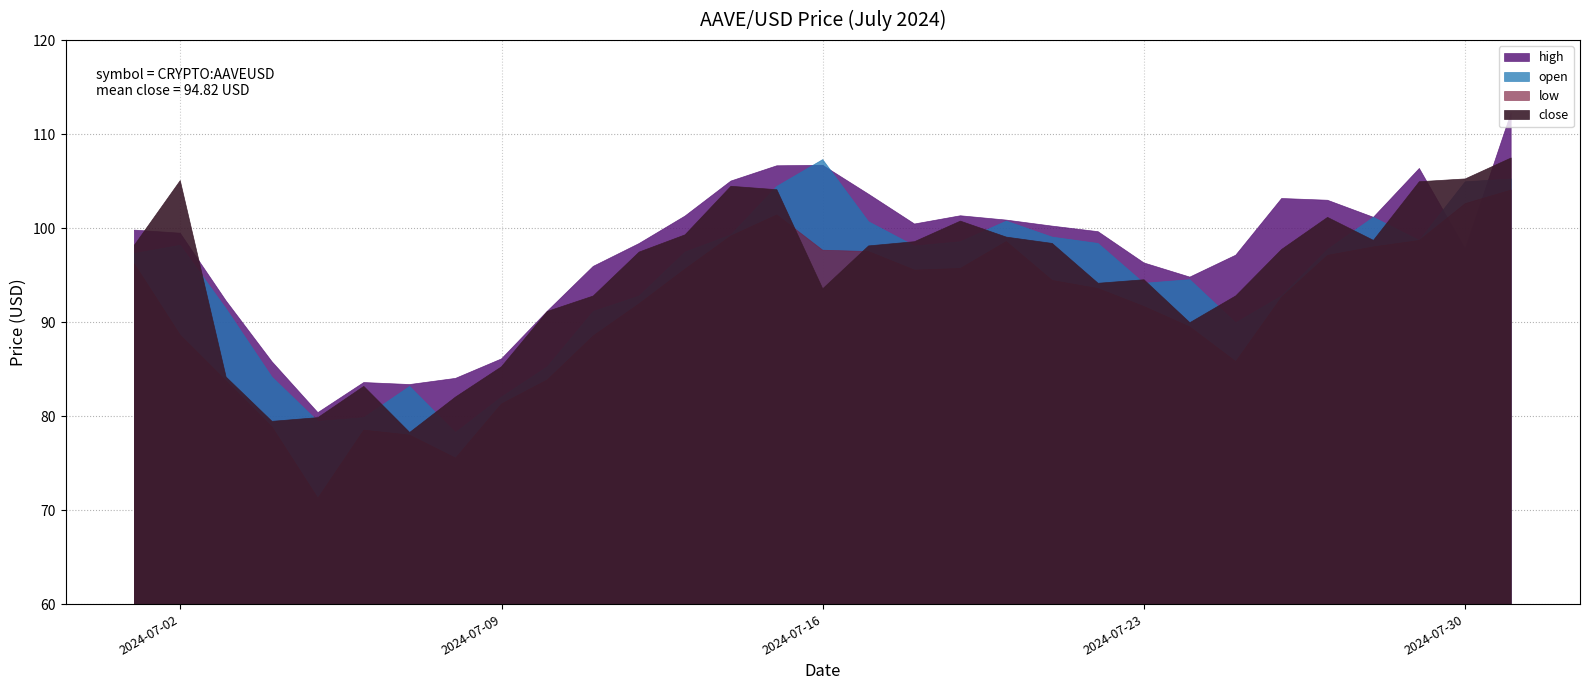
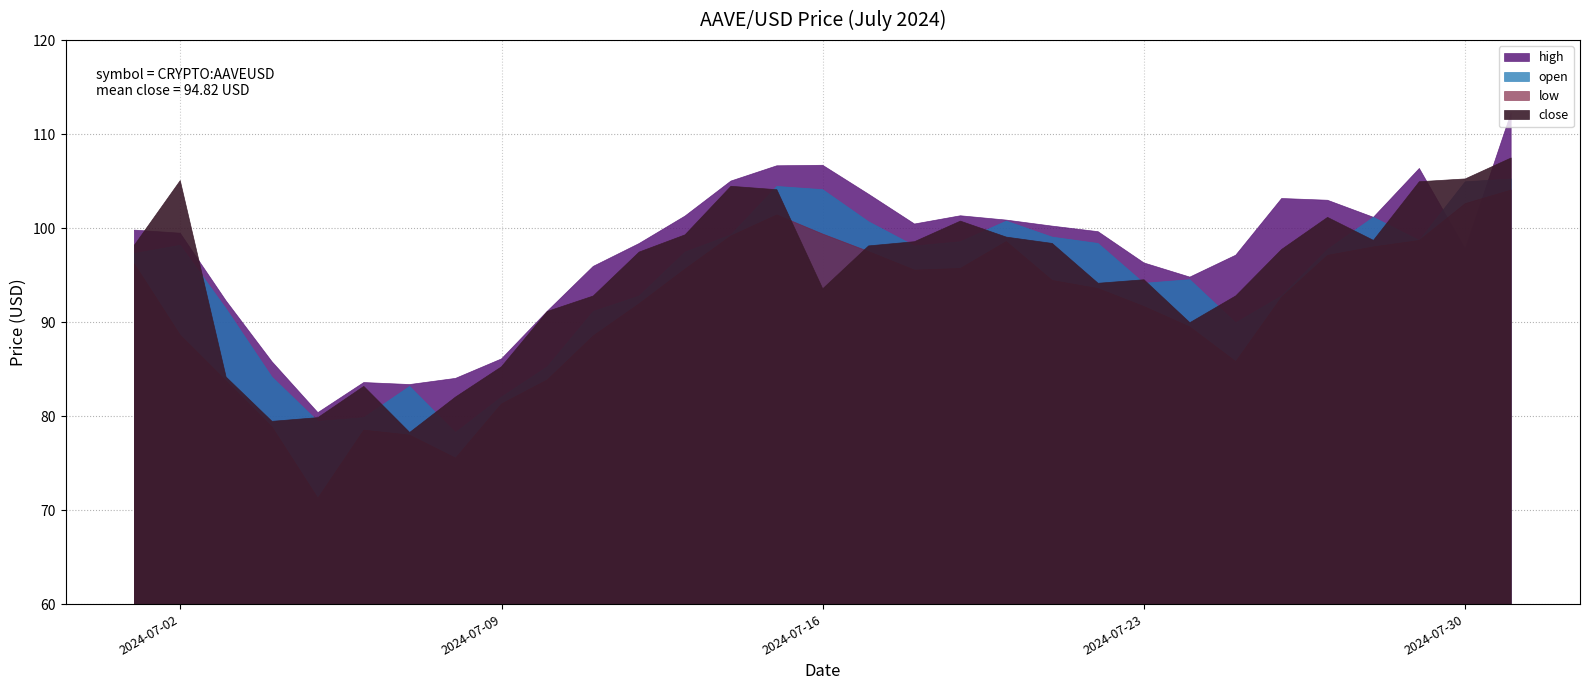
open, 2024-07-16: 107 -> 104
low, 2024-07-16: 98 -> 99
